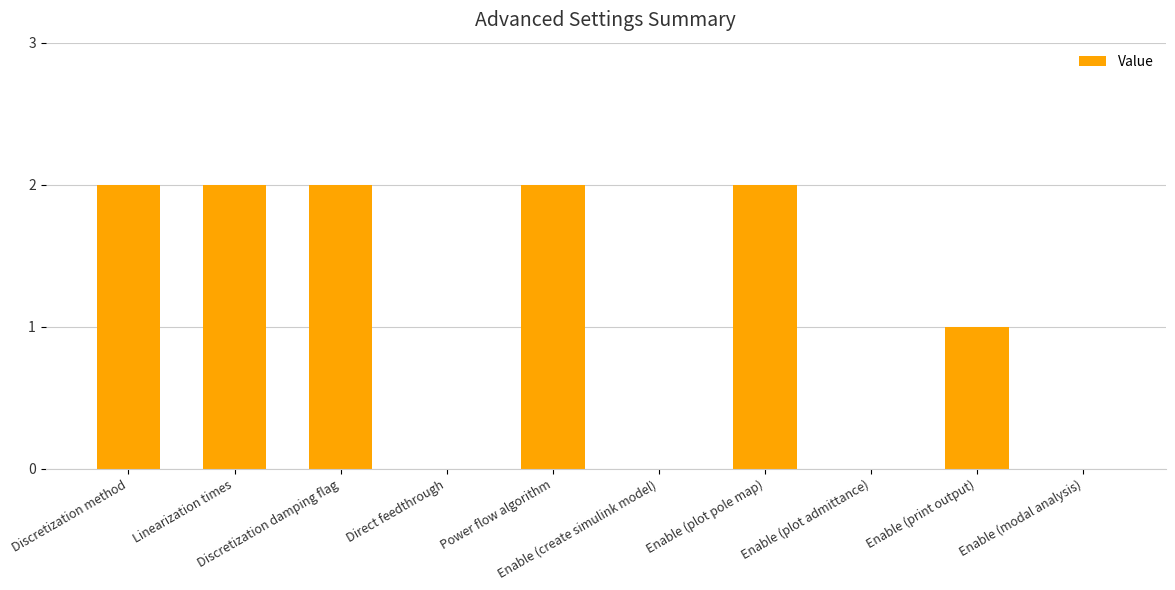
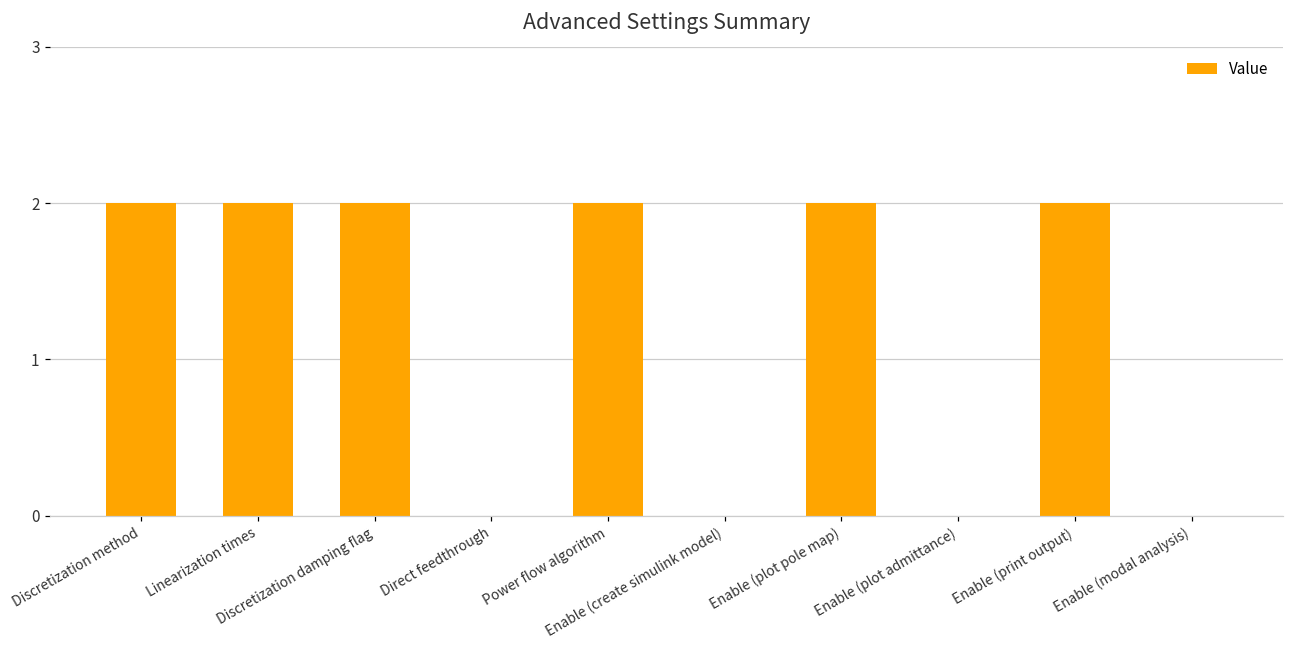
Enable (print output): 1 -> 2
